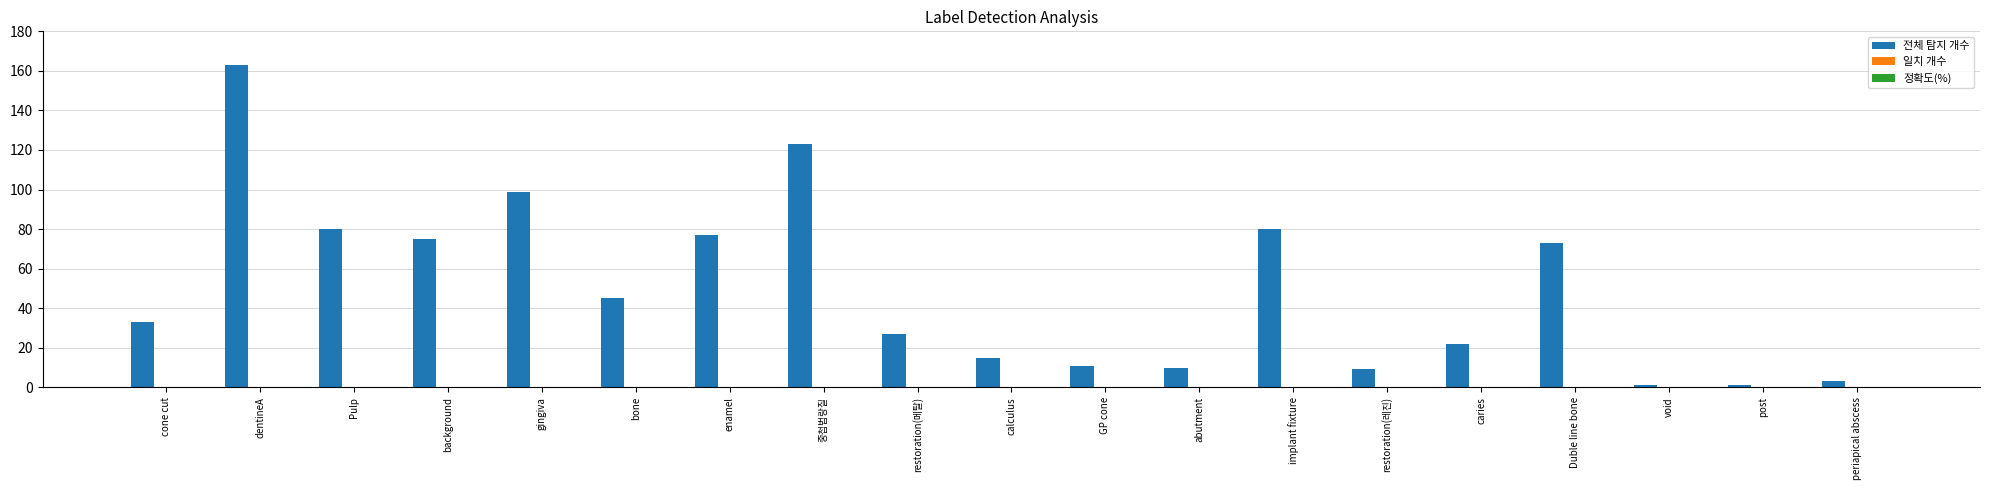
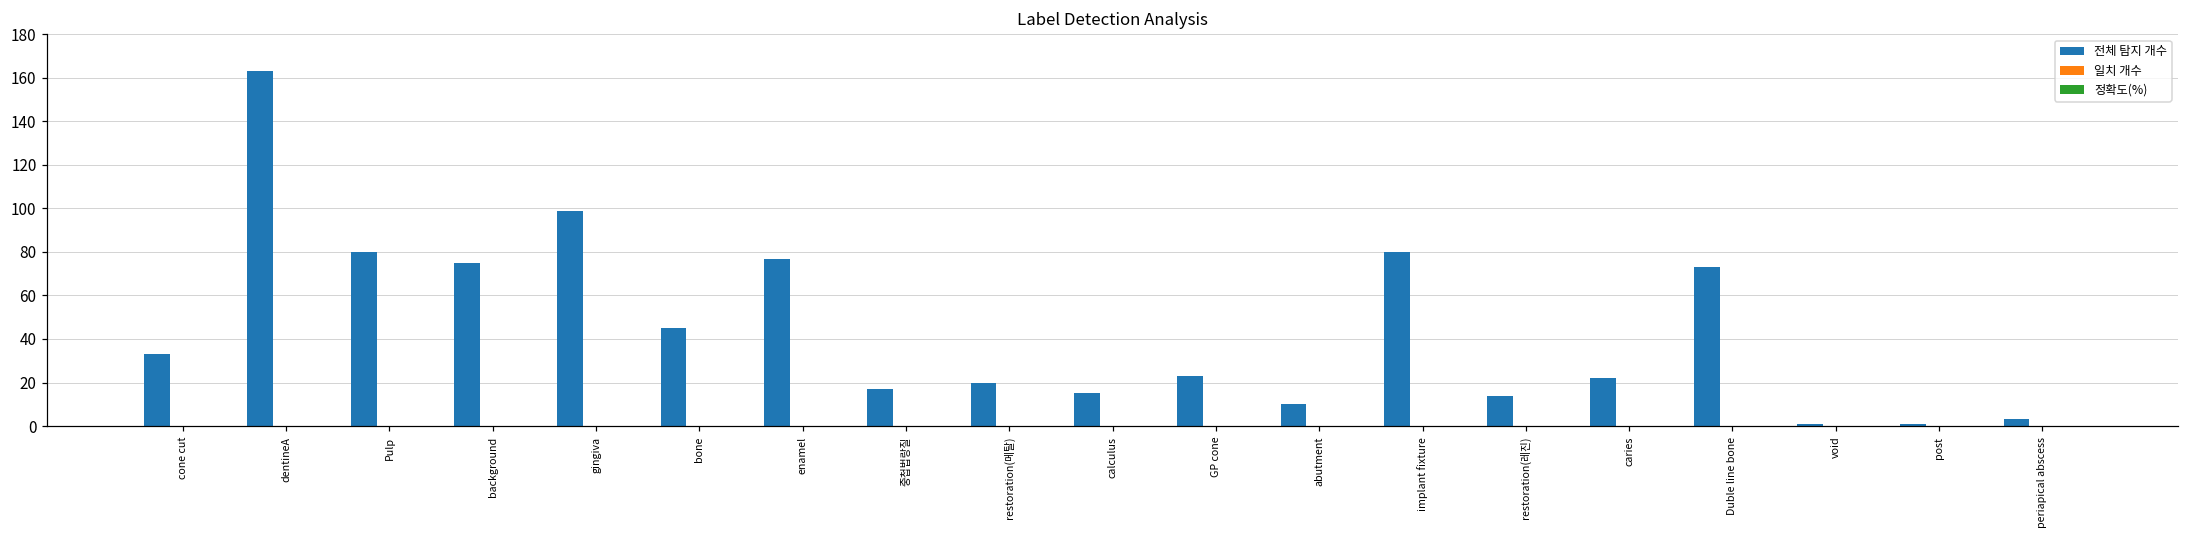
전체 탐지 개수, 중첩법랑질: 123 -> 17
전체 탐지 개수, restoration(메탈): 27 -> 20
전체 탐지 개수, GP cone: 11 -> 23
전체 탐지 개수, restoration(레진): 9 -> 14
